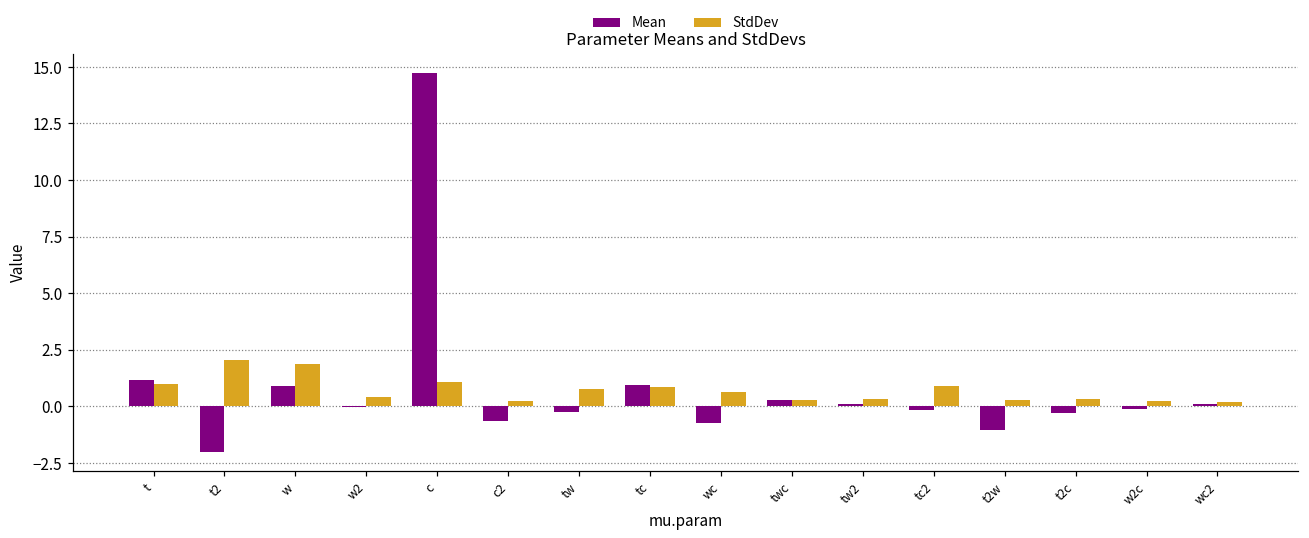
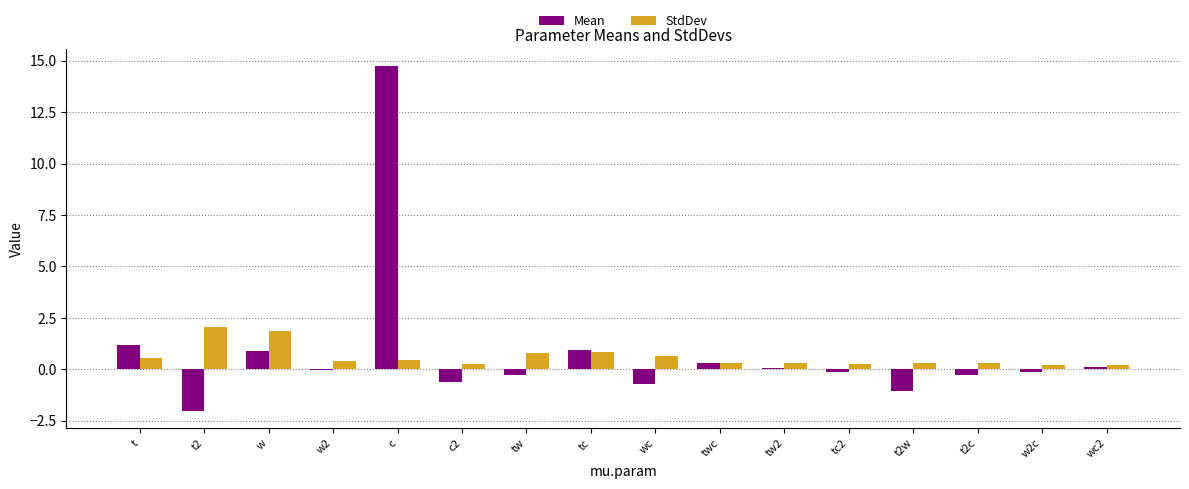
StdDev, t: 1.0 -> 0.5
StdDev, c: 1.1 -> 0.4
StdDev, tc2: 0.9 -> 0.3
